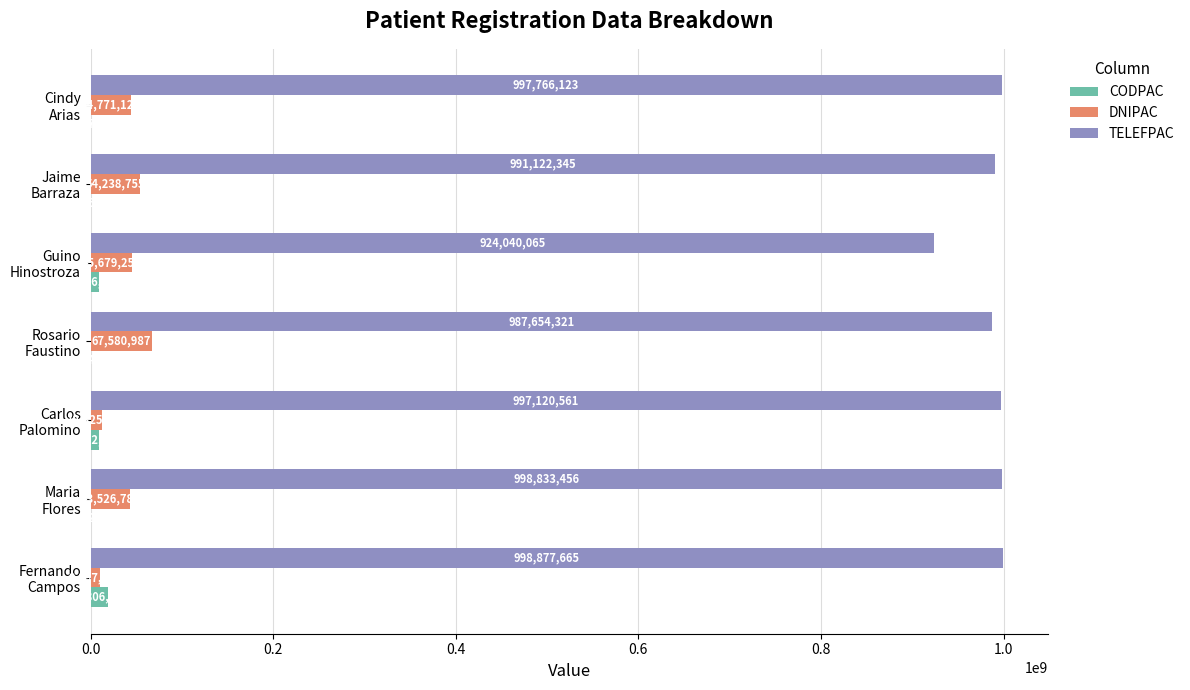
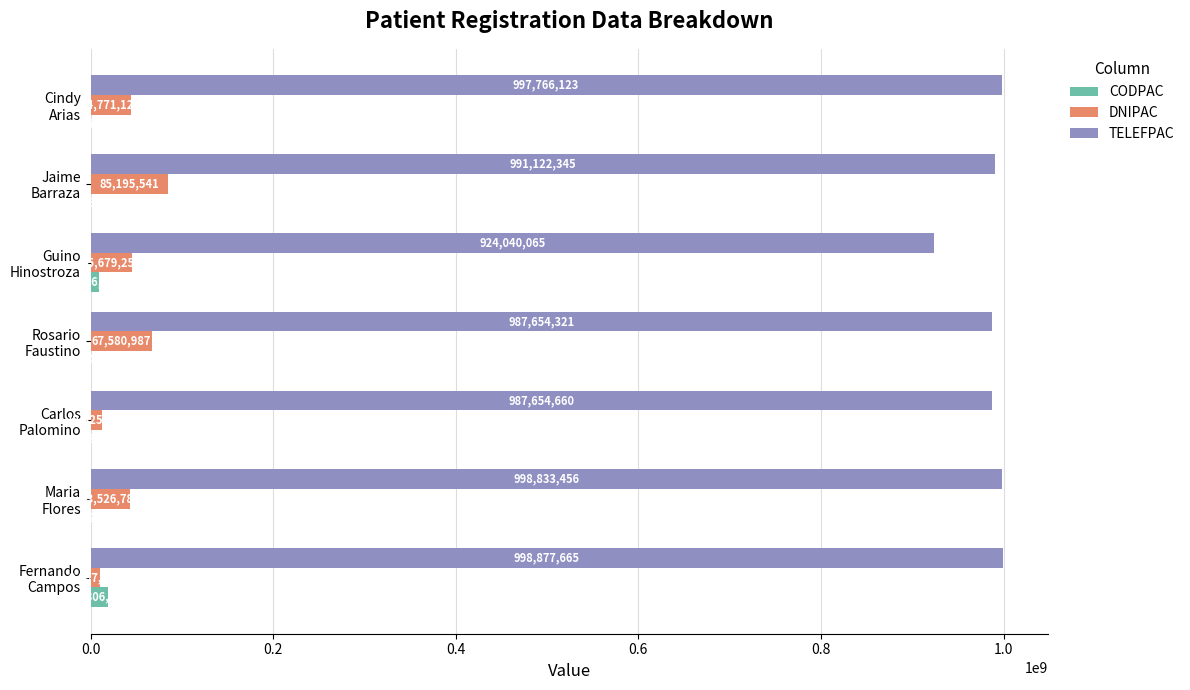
DNIPAC, Jaime Barraza: 54,238,755 -> 85,195,541
TELEFPAC, Carlos Palomino: 997,120,561 -> 987,654,660
CODPAC, Carlos Palomino: 10000000 -> 0
